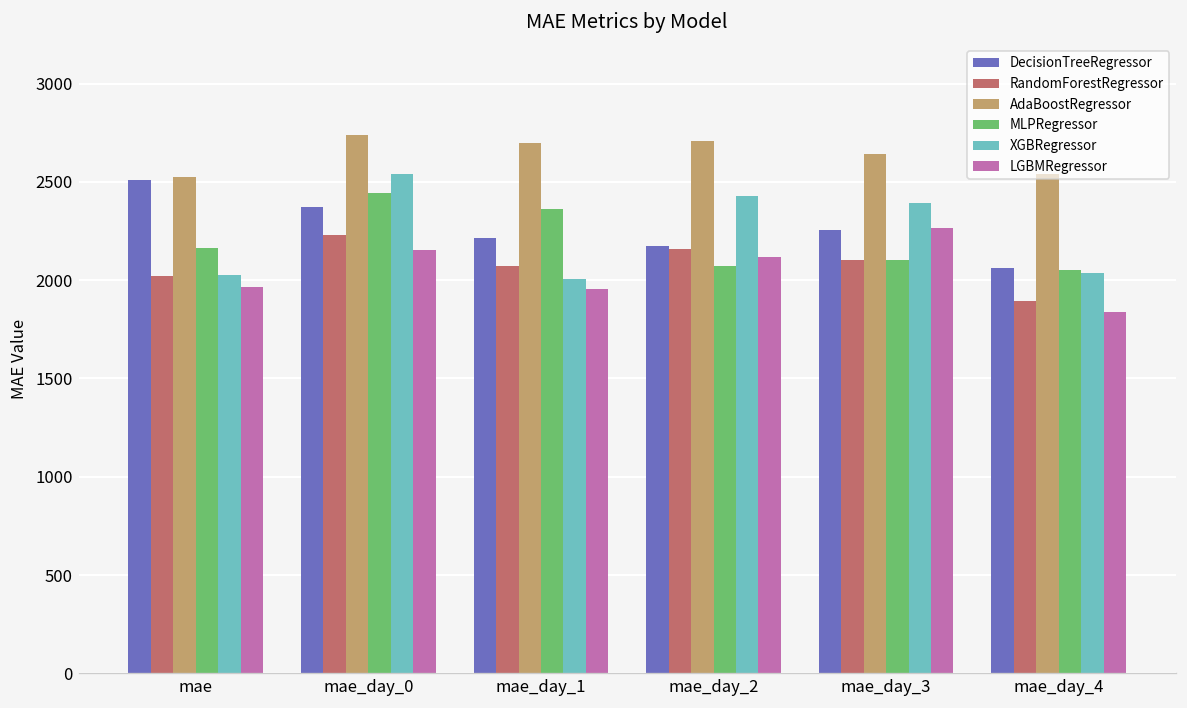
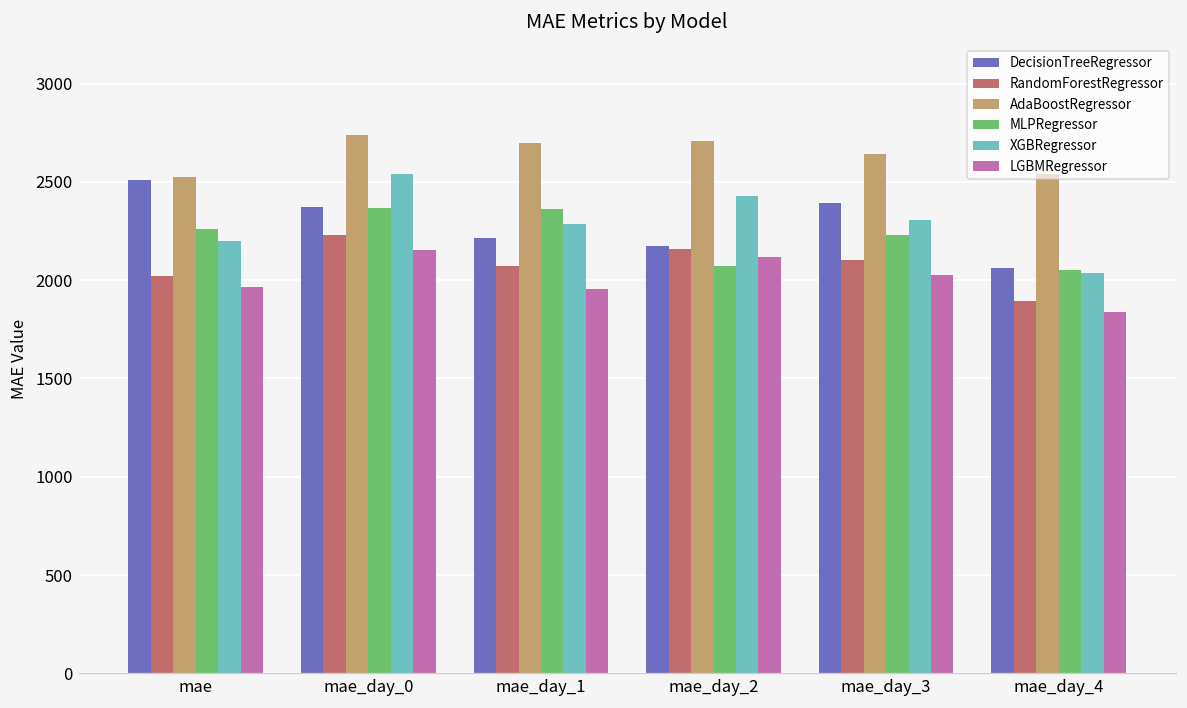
MLPRegressor, mae: 2160 -> 2260
XGBRegressor, mae: 2030 -> 2200
MLPRegressor, mae_day_0: 2440 -> 2370
XGBRegressor, mae_day_1: 2000 -> 2290
DecisionTreeRegressor, mae_day_3: 2260 -> 2390
MLPRegressor, mae_day_3: 2100 -> 2230
XGBRegressor, mae_day_3: 2390 -> 2310
LGBMRegressor, mae_day_3: 2270 -> 2020
